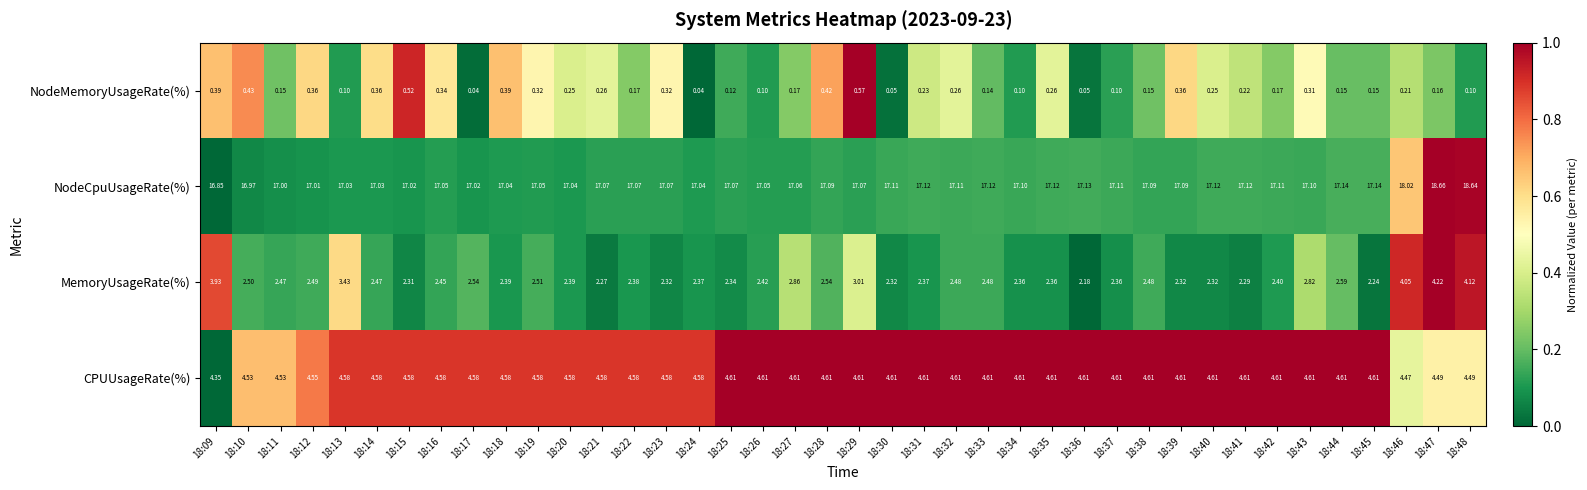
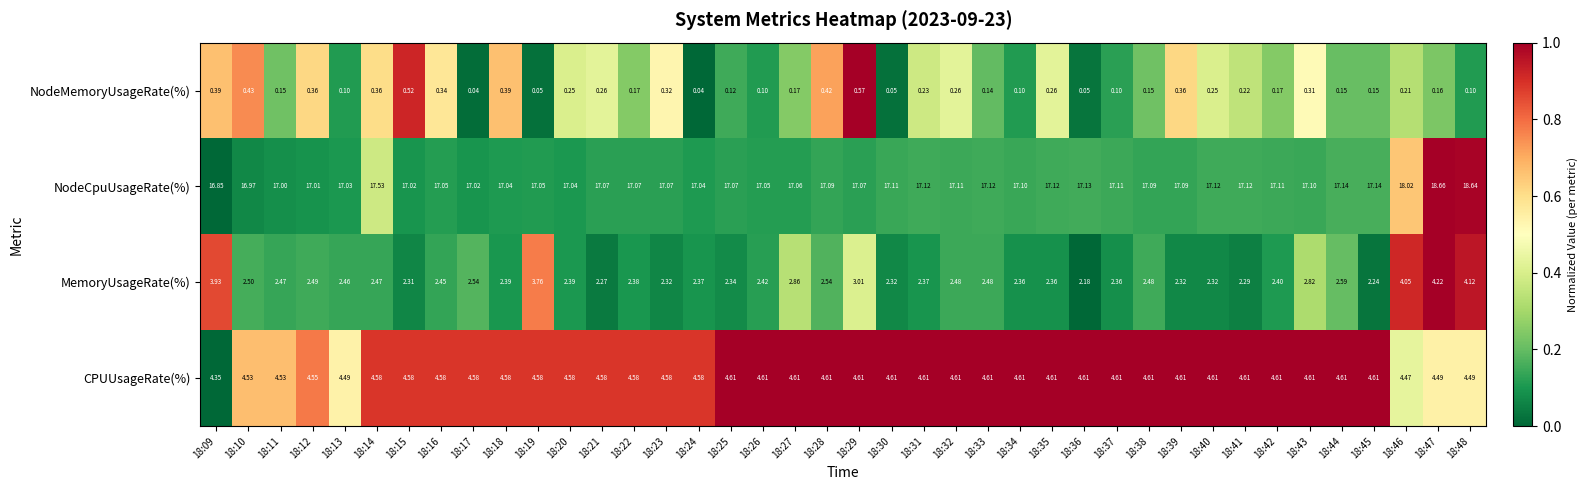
NodeMemoryUsageRate(%), 18:19: 0.32 -> 0.05
NodeCpuUsageRate(%), 18:14: 17.03 -> 17.53
MemoryUsageRate(%), 18:13: 3.43 -> 2.46
MemoryUsageRate(%), 18:19: 2.51 -> 3.76
CPUUsageRate(%), 18:13: 4.58 -> 4.49
